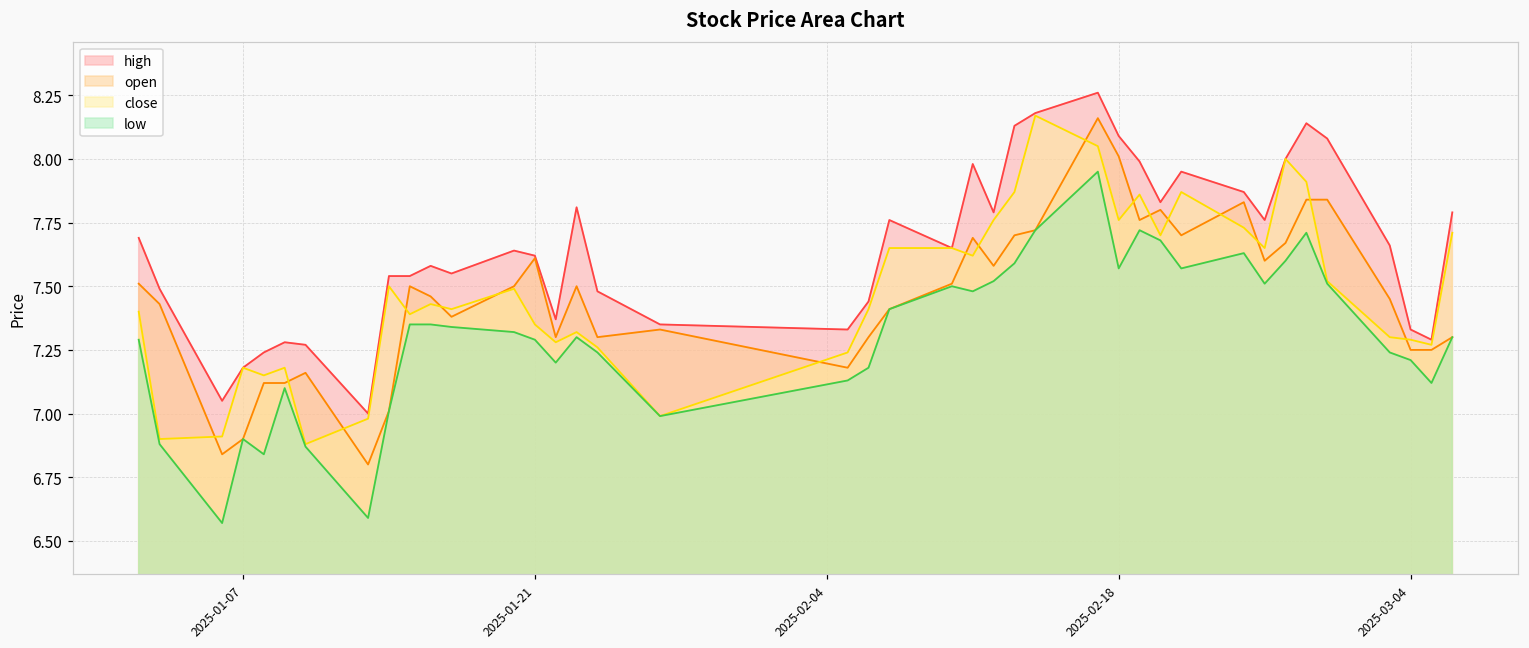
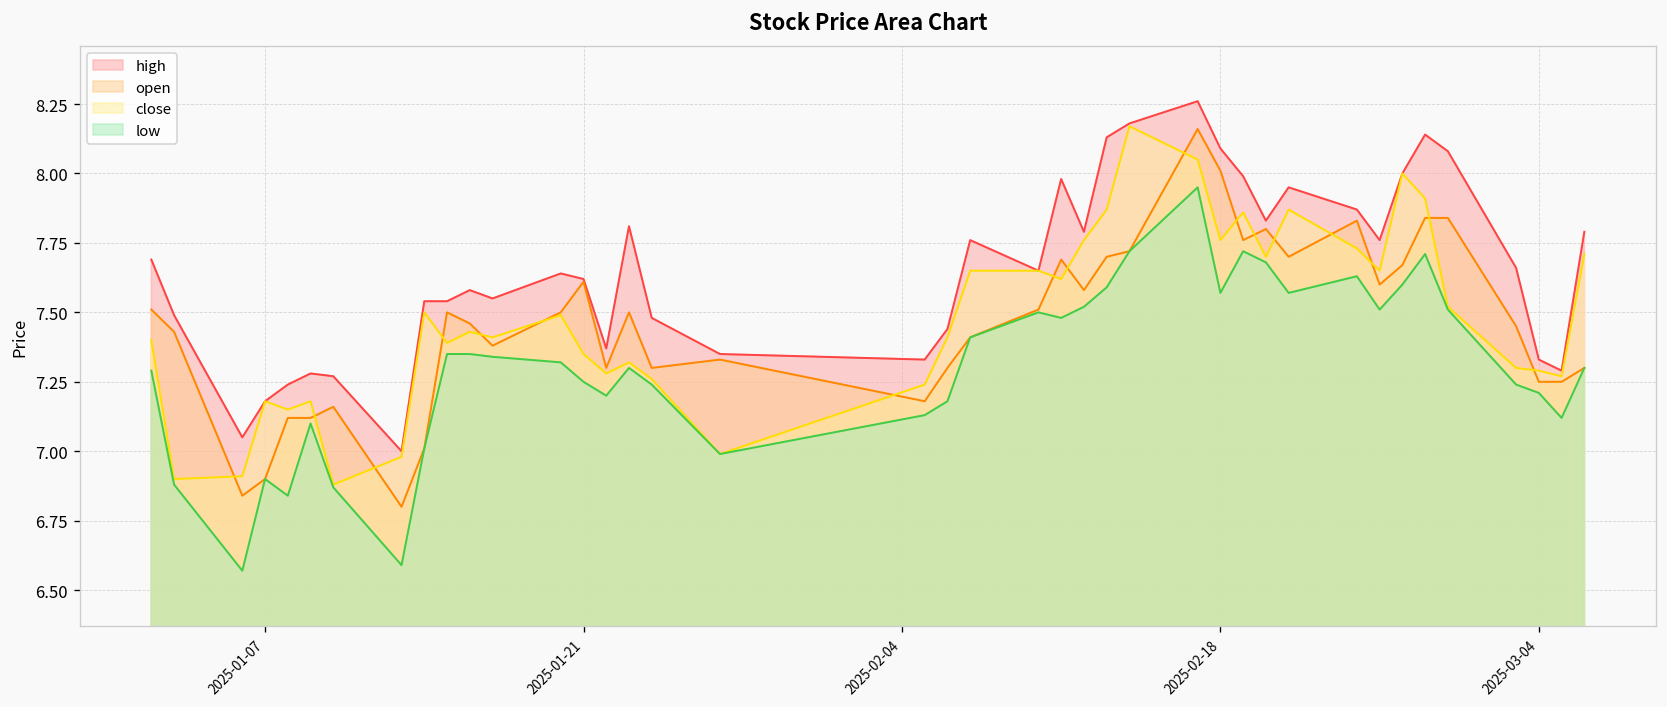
low, 2025-01-21: 7.29 -> 7.25
